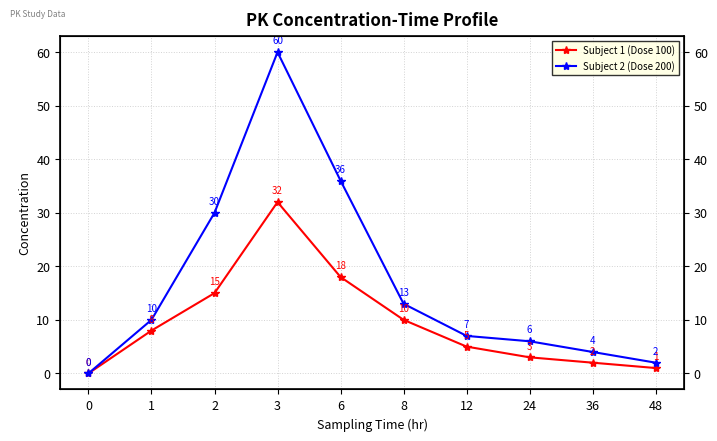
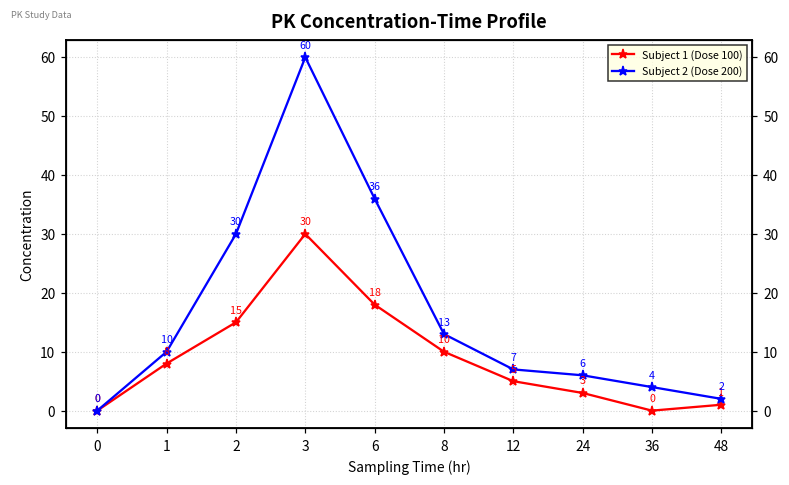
Subject 1 (Dose 100), 3: 32 -> 30
Subject 1 (Dose 100), 36: 2 -> 0
